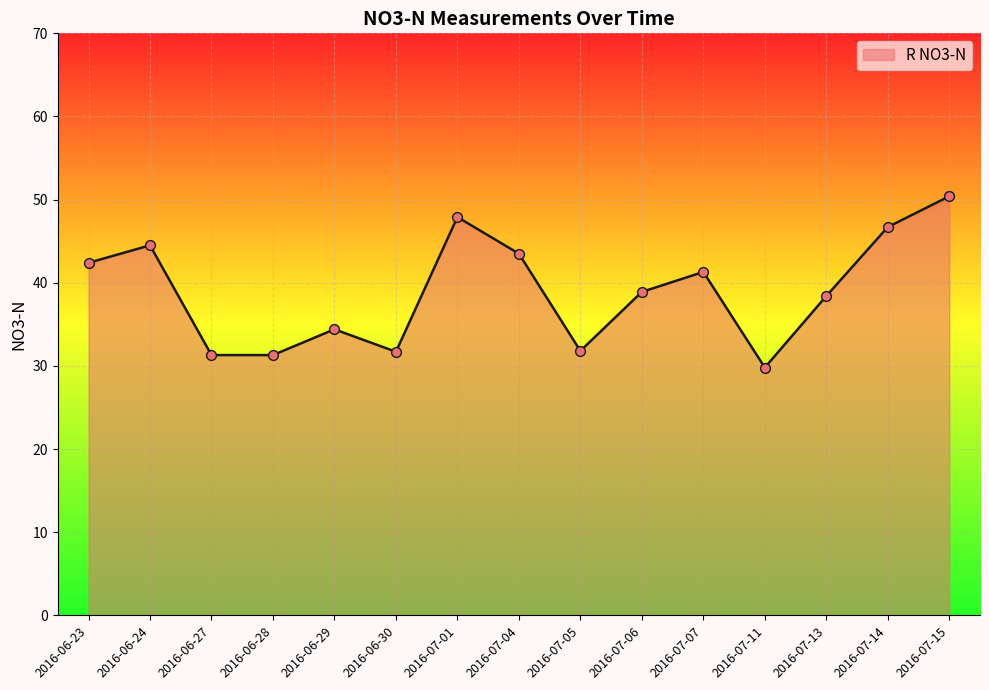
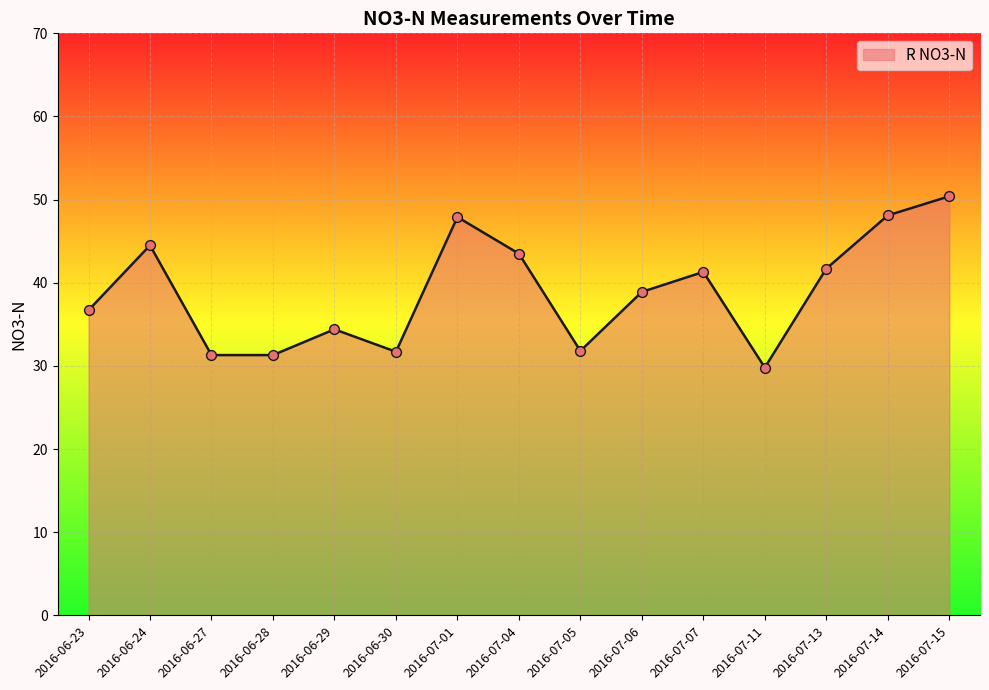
2016-06-23: 42 -> 37
2016-07-13: 38 -> 42
2016-07-14: 47 -> 48
